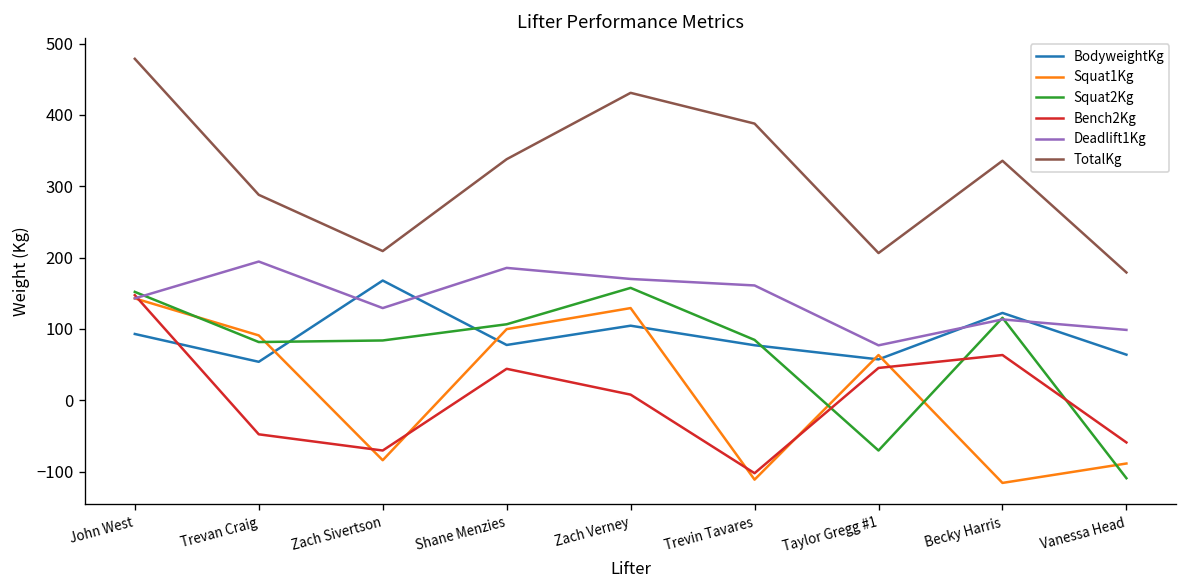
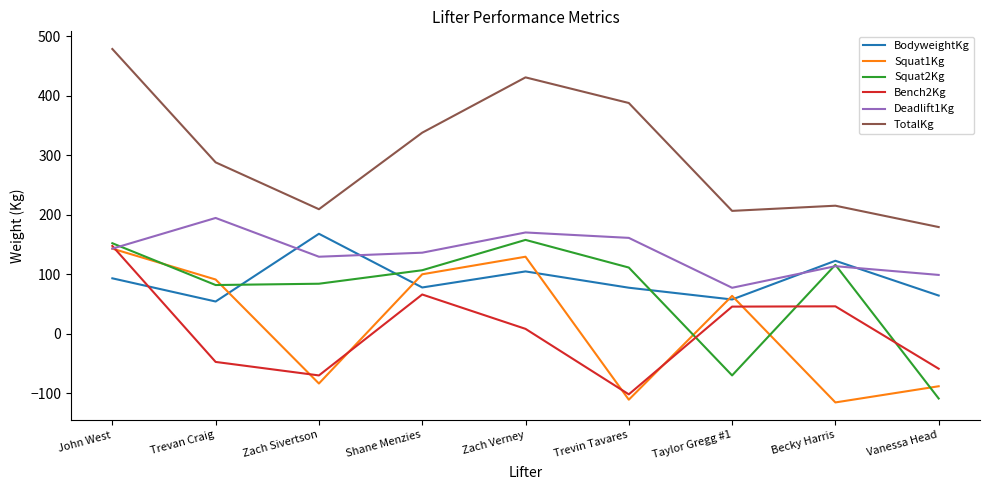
Bench2Kg, Shane Menzies: 40 -> 70
Deadlift1Kg, Shane Menzies: 190 -> 140
Squat2Kg, Trevin Tavares: 80 -> 110
Bench2Kg, Becky Harris: 60 -> 50
TotalKg, Becky Harris: 340 -> 220
